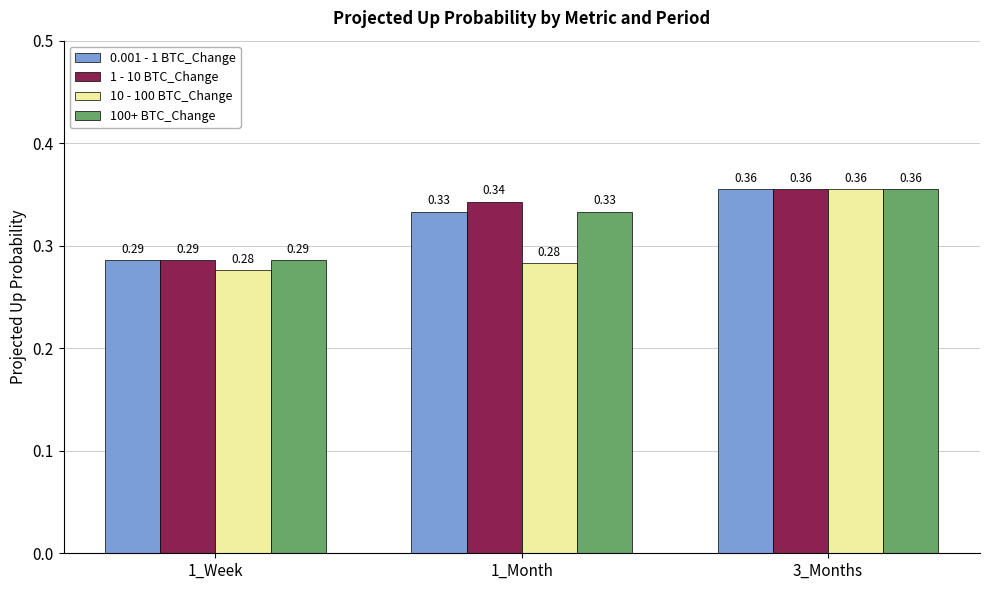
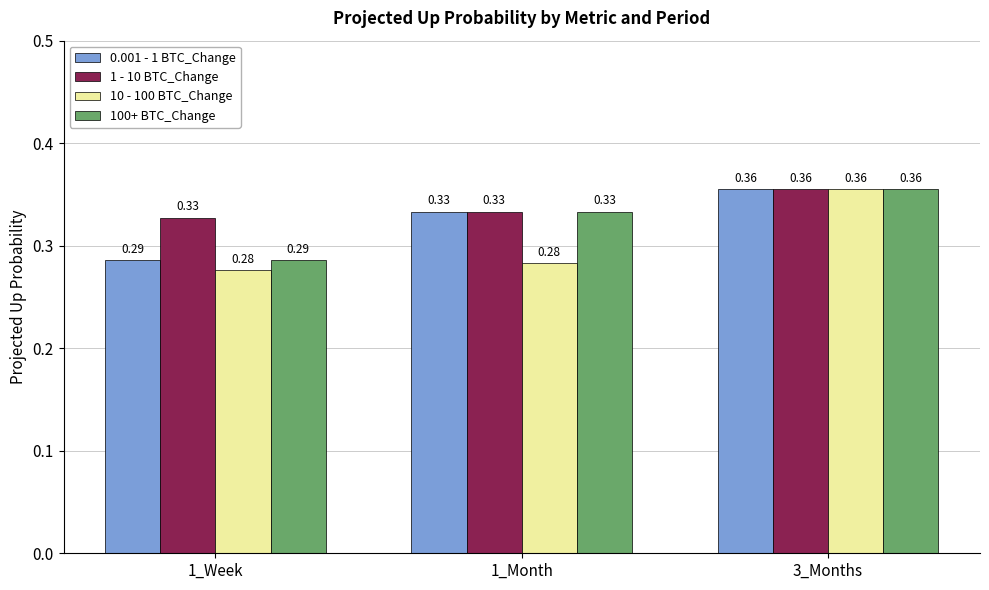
1 - 10 BTC_Change, 1_Week: 0.29 -> 0.33
1 - 10 BTC_Change, 1_Month: 0.34 -> 0.33
